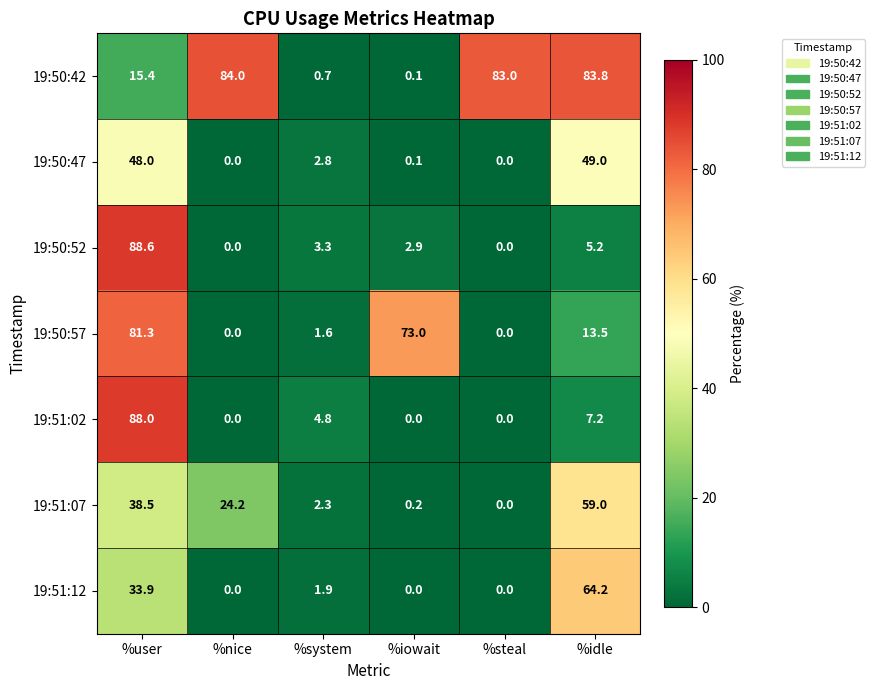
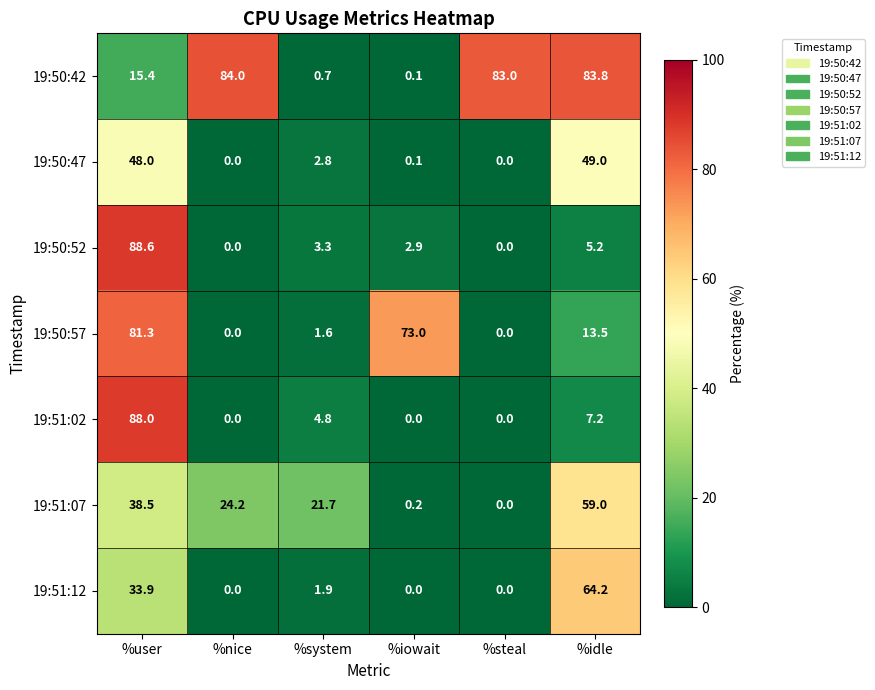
19:51:07, %system: 2.3 -> 21.7
